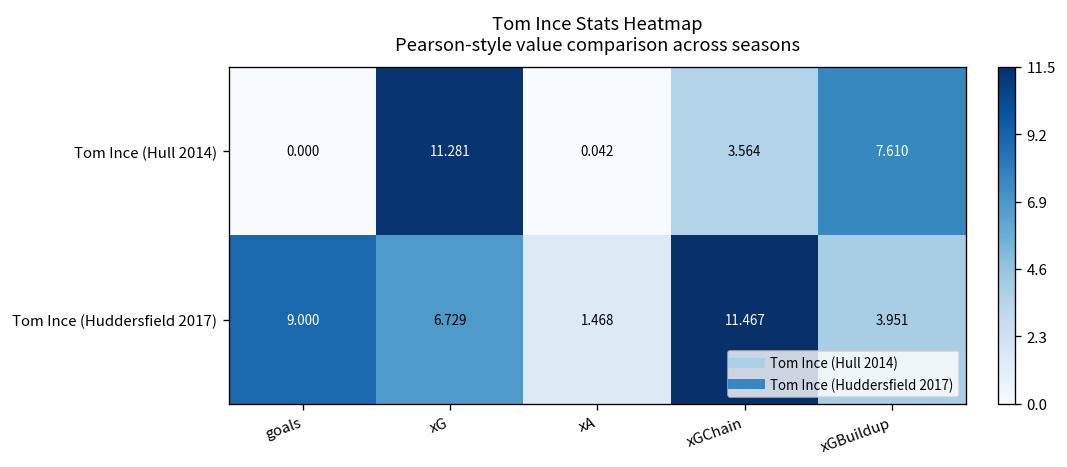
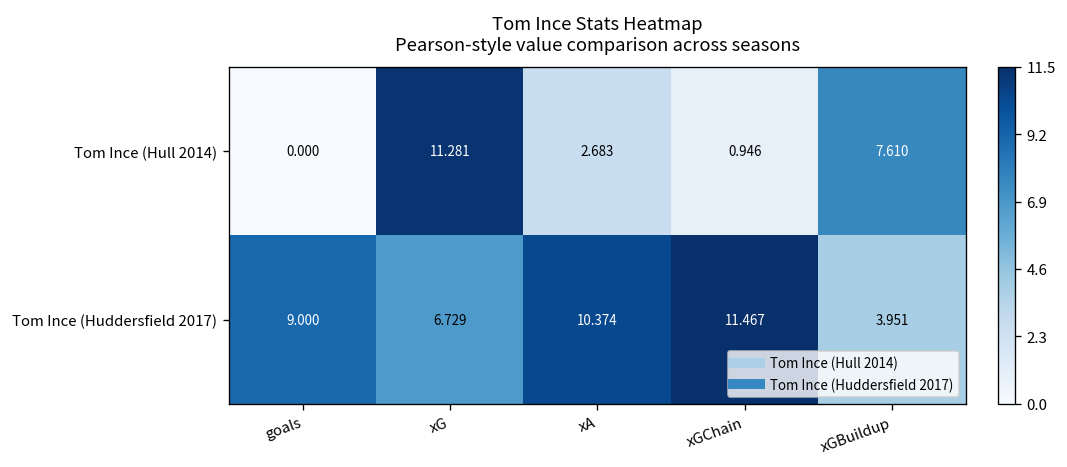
Tom Ince (Hull 2014), xA: 0.042 -> 2.683
Tom Ince (Hull 2014), xGChain: 3.564 -> 0.946
Tom Ince (Huddersfield 2017), xA: 1.468 -> 10.374
